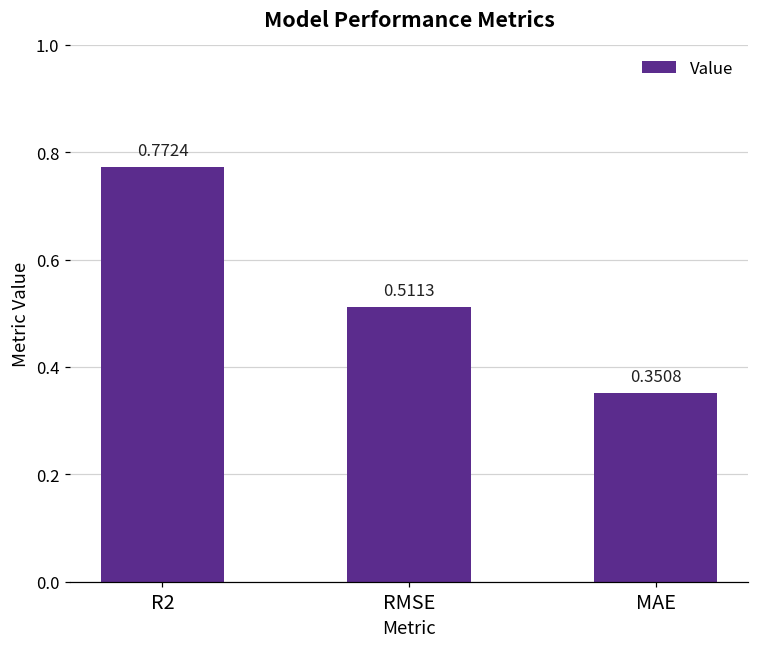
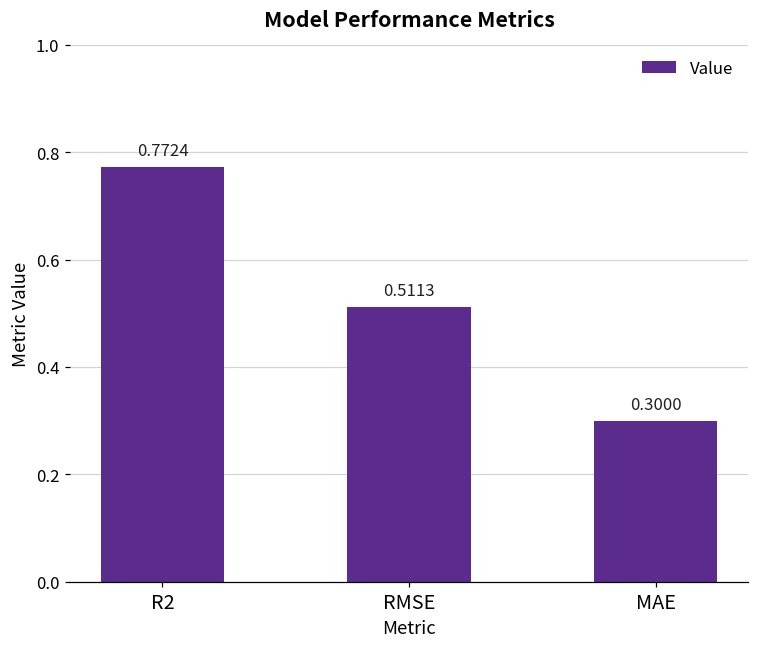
MAE: 0.3508 -> 0.3000
